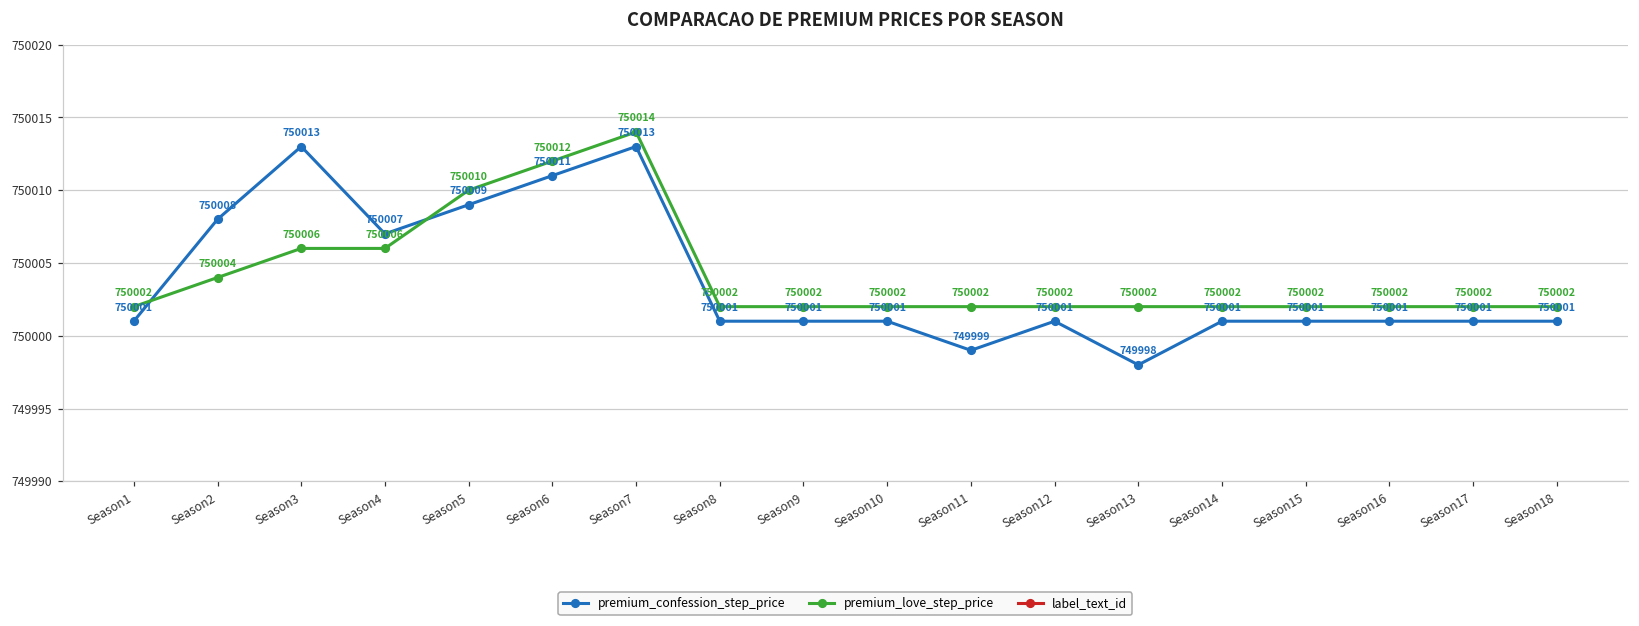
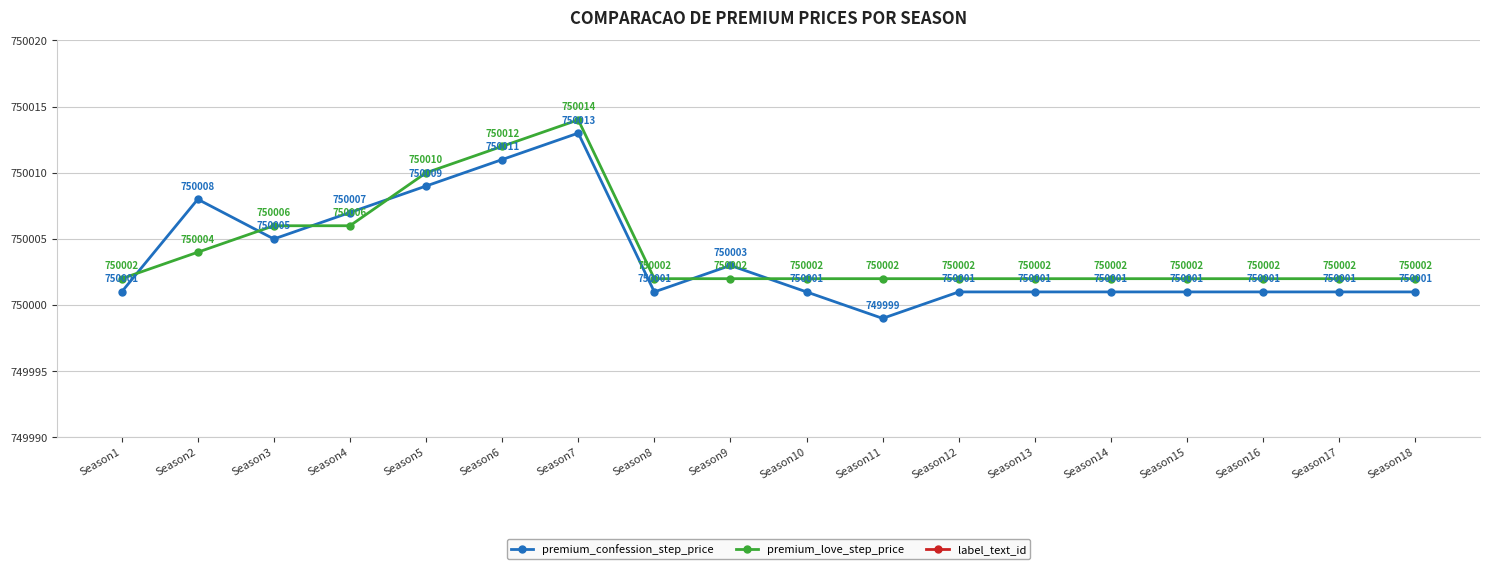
premium_confession_step_price, Season3: 750013 -> 750005
premium_confession_step_price, Season9: 750001 -> 750003
premium_confession_step_price, Season13: 749998 -> 750001
